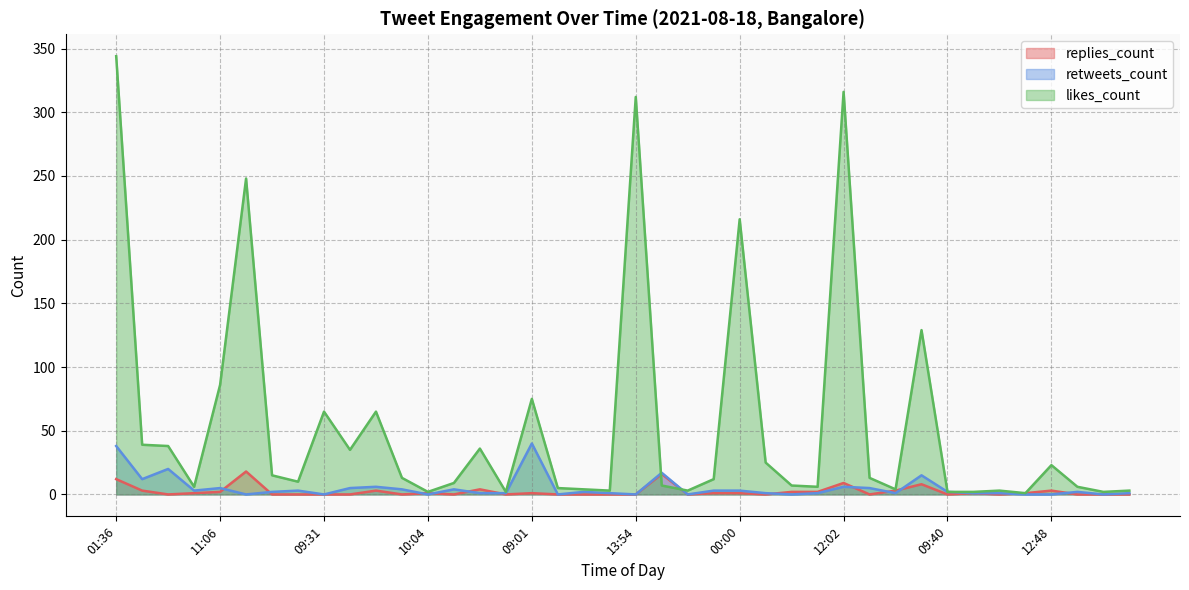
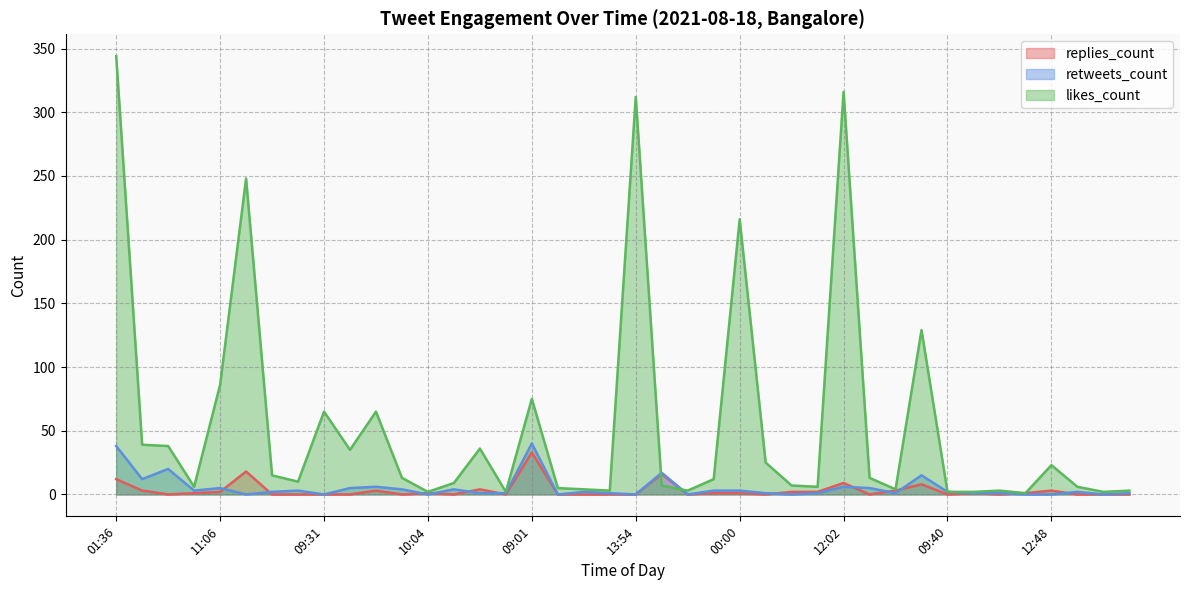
replies_count, 09:01: 1 -> 33
